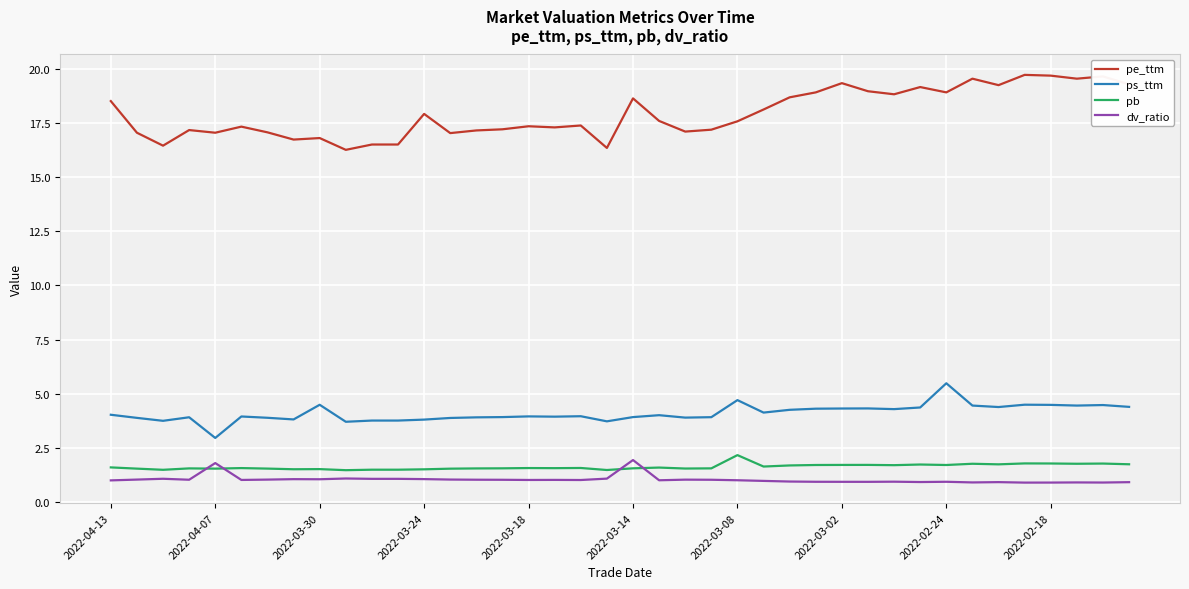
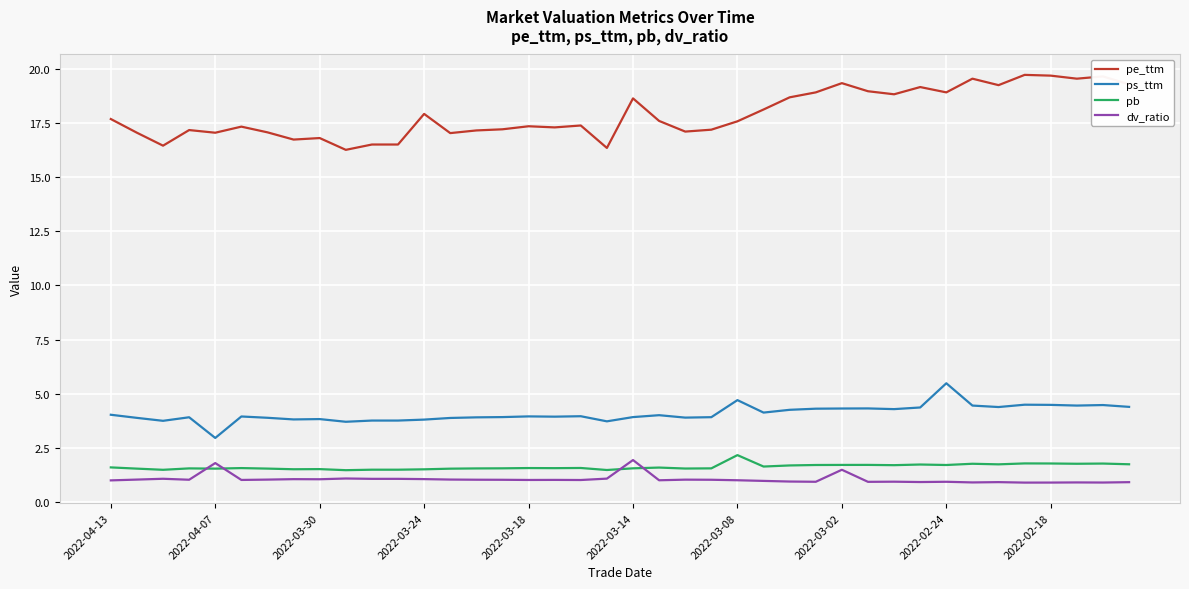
pe_ttm, 2022-04-13: 18.5 -> 17.7
ps_ttm, 2022-03-30: 4.5 -> 3.8
dv_ratio, 2022-03-02: 0.9 -> 1.5
